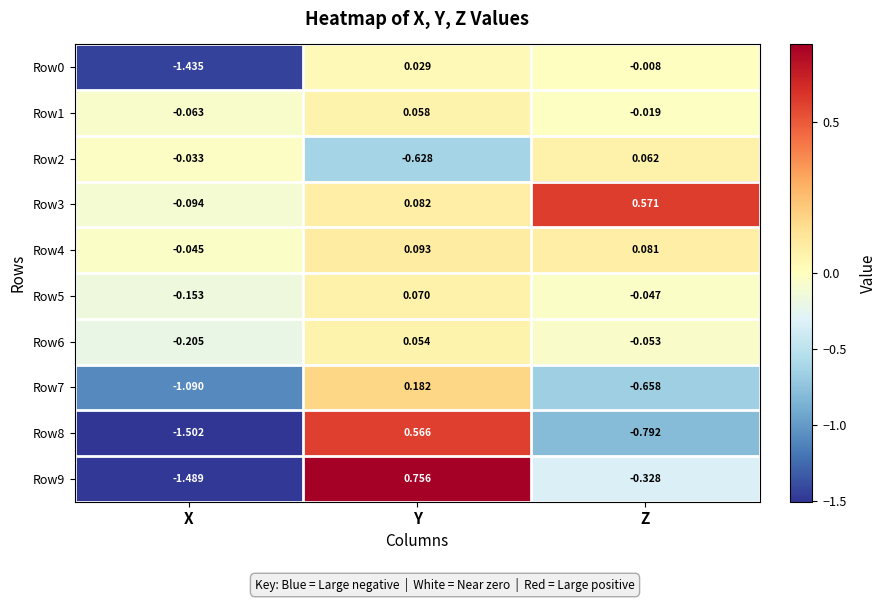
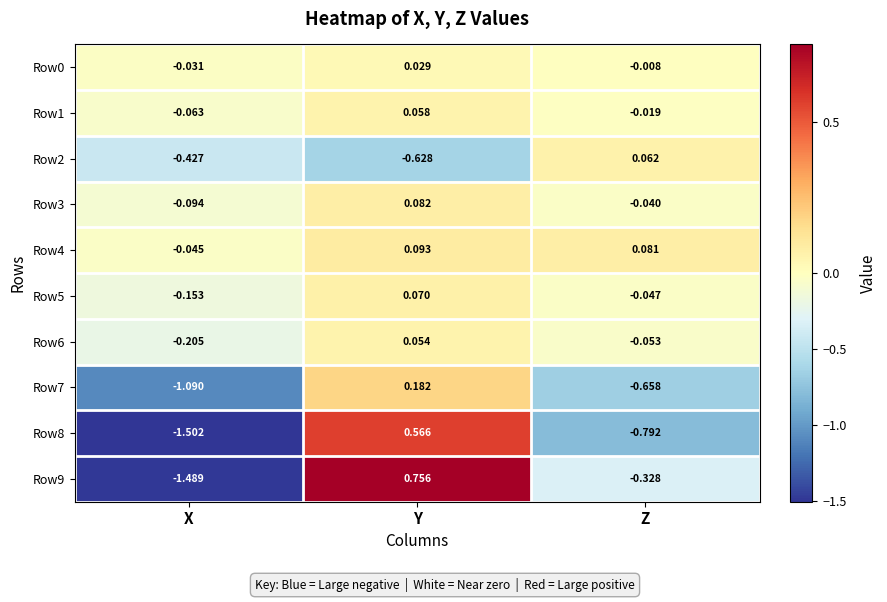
Row0, X: -1.435 -> -0.031
Row2, X: -0.033 -> -0.427
Row3, Z: 0.571 -> -0.040
